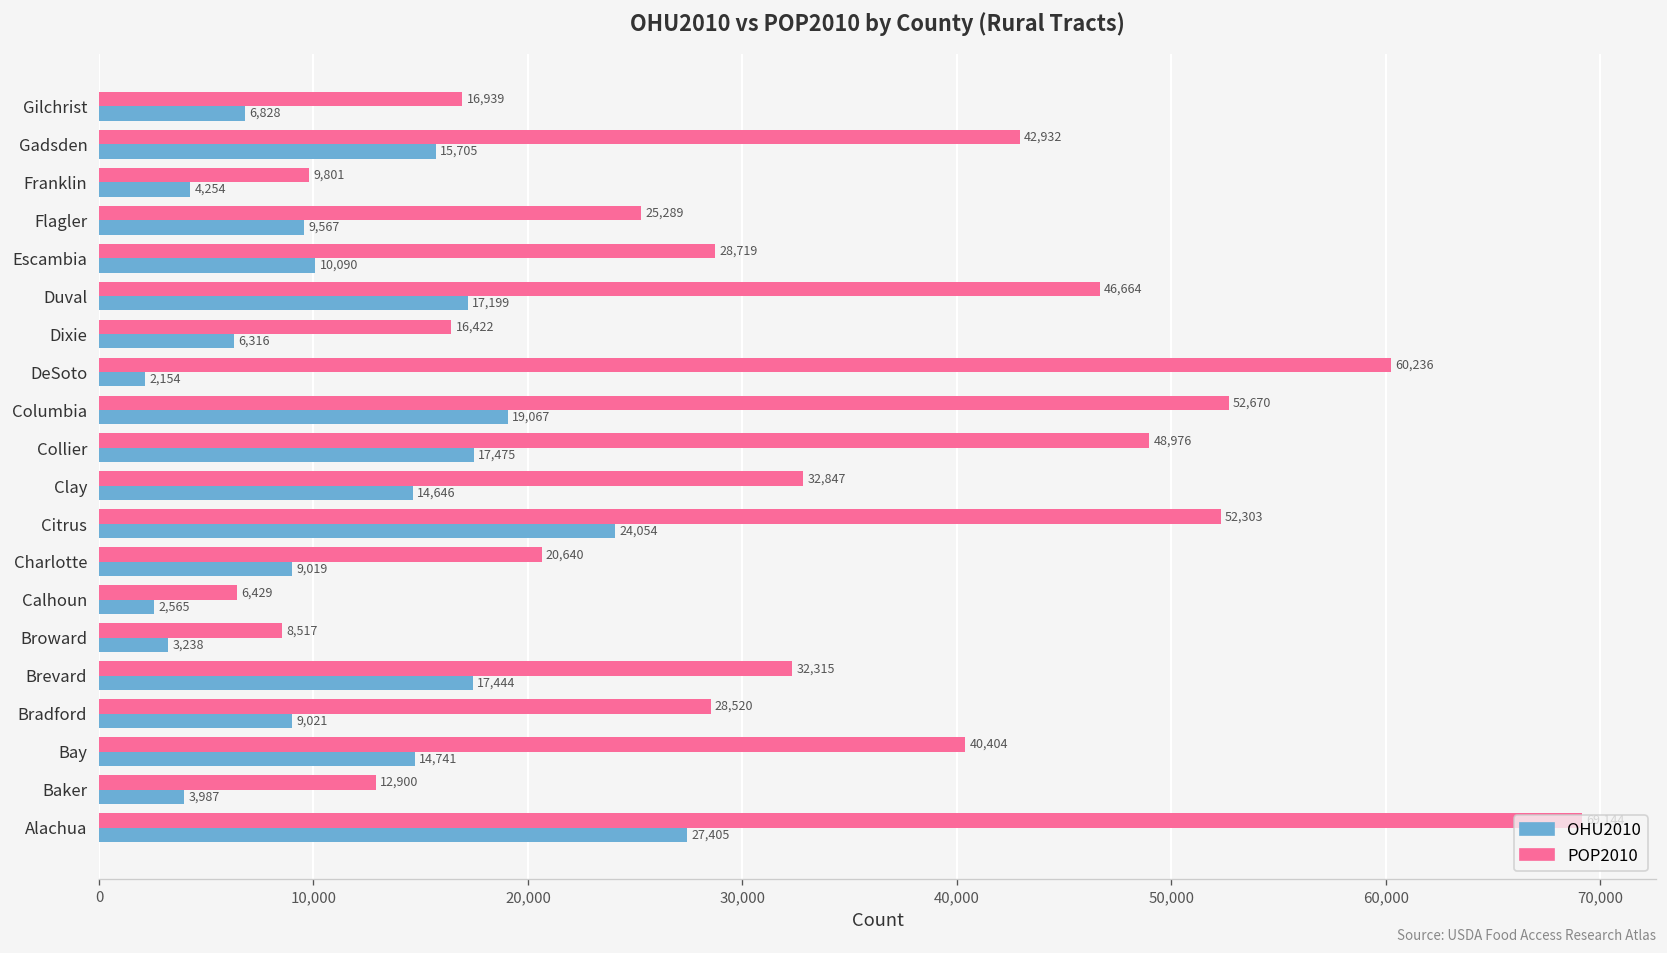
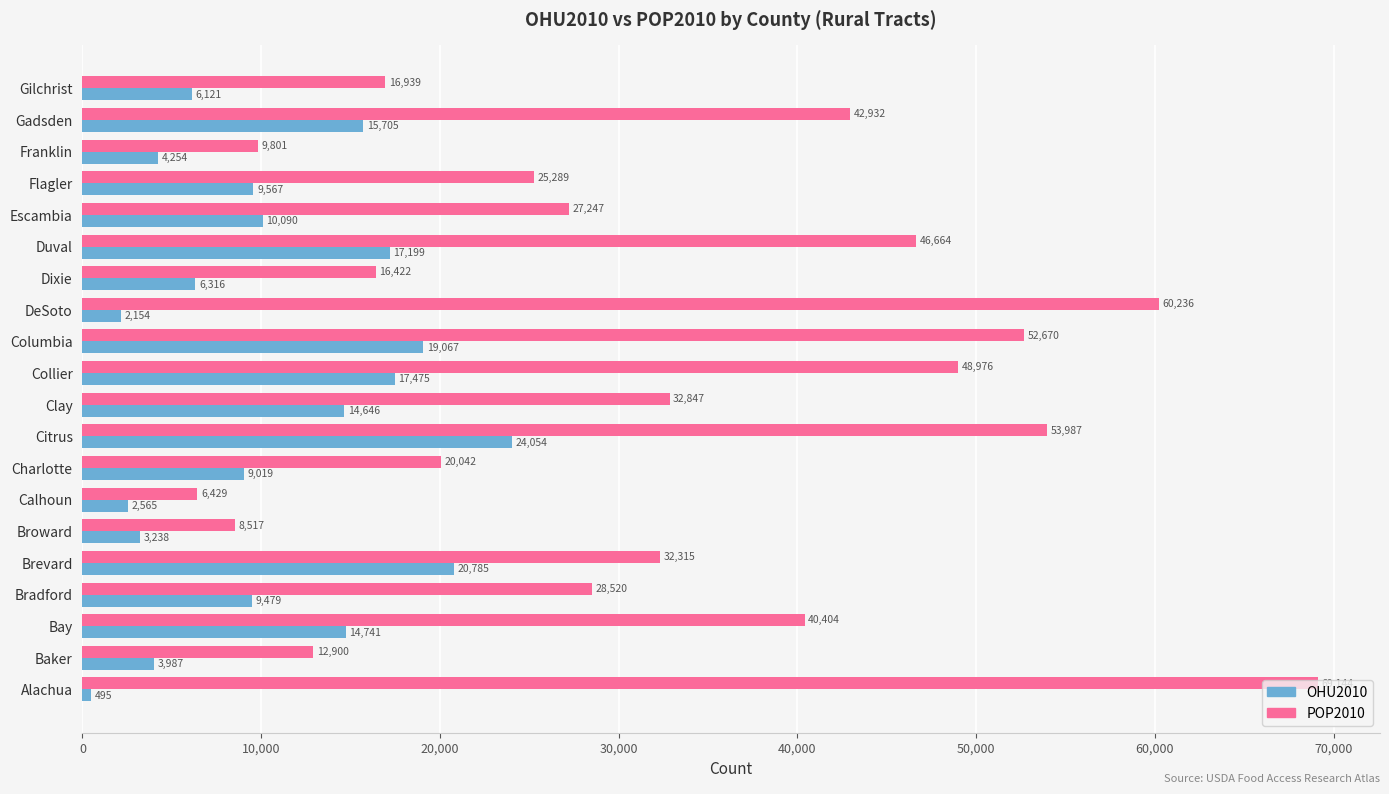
OHU2010, Gilchrist: 6,828 -> 6,121
POP2010, Escambia: 28,719 -> 27,247
POP2010, Citrus: 52,303 -> 53,987
POP2010, Charlotte: 20,640 -> 20,042
OHU2010, Brevard: 17,444 -> 20,785
OHU2010, Bradford: 9,021 -> 9,479
OHU2010, Alachua: 27,405 -> 495
